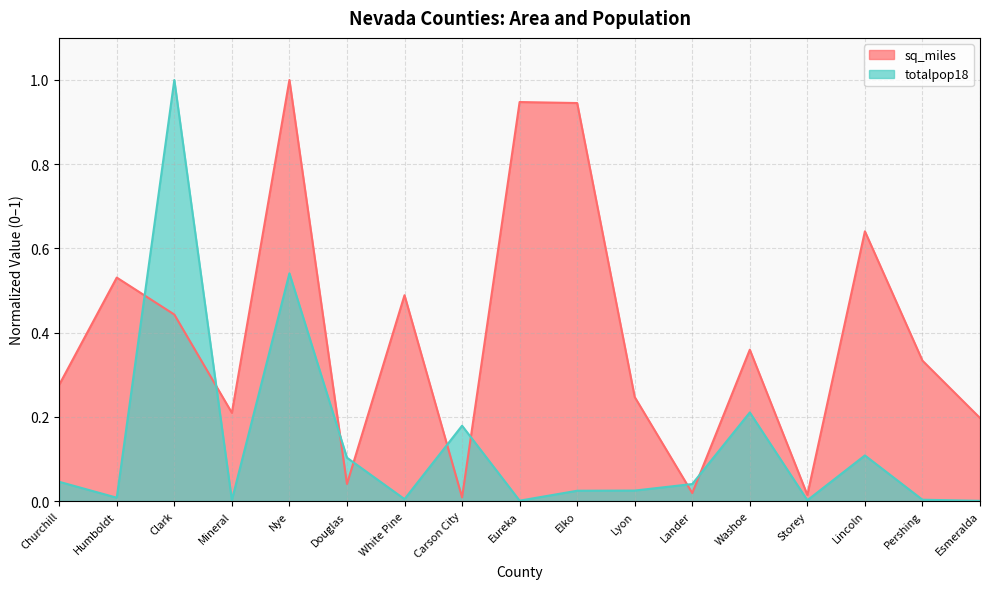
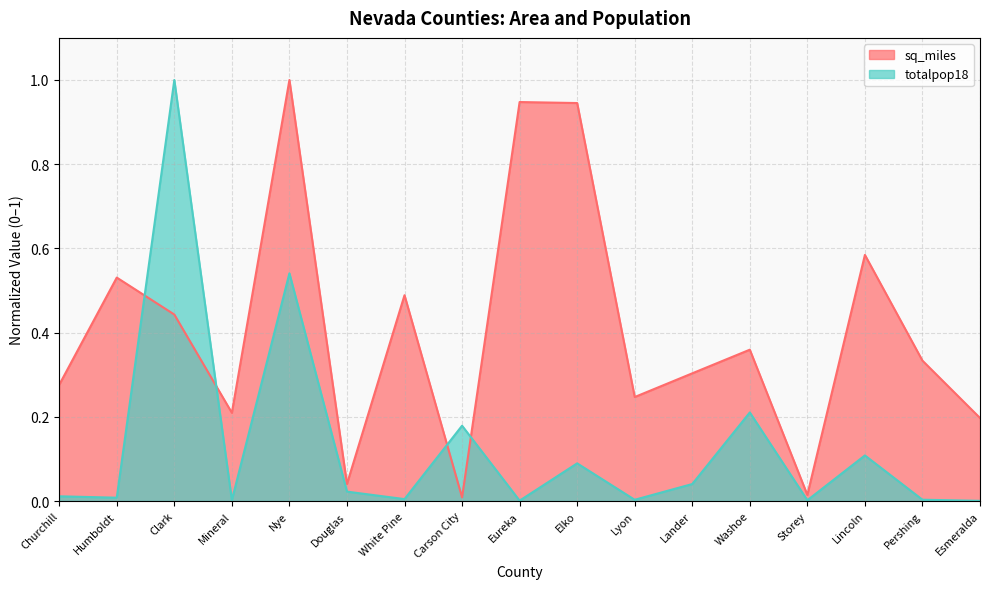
totalpop18, Churchill: 0.05 -> 0.01
totalpop18, Douglas: 0.10 -> 0.02
totalpop18, Elko: 0.02 -> 0.09
totalpop18, Lyon: 0.02 -> 0.00
sq_miles, Lander: 0.02 -> 0.30
sq_miles, Lincoln: 0.64 -> 0.58
